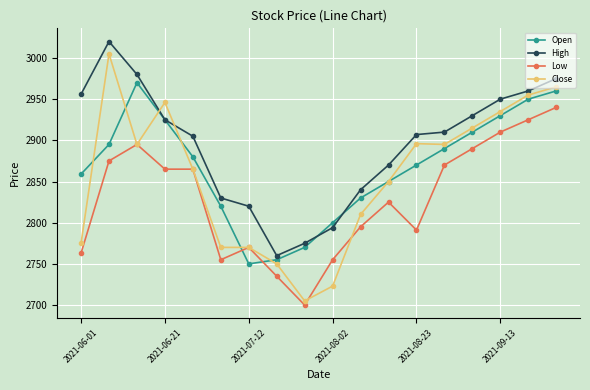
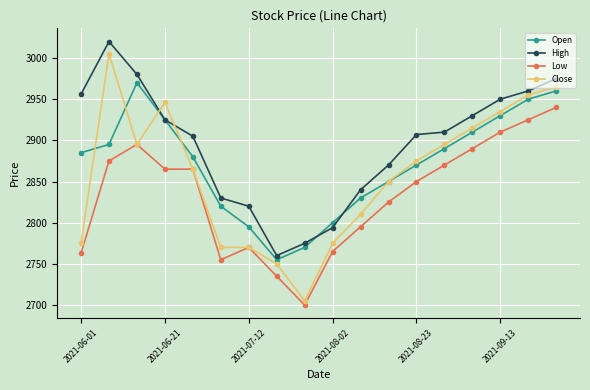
Open, 2021-06-01: 2860 -> 2890
Open, 2021-07-12: 2750 -> 2800
Low, 2021-08-02: 2760 -> 2770
Close, 2021-08-02: 2720 -> 2780
Low, 2021-08-23: 2790 -> 2850
Close, 2021-08-23: 2900 -> 2880
